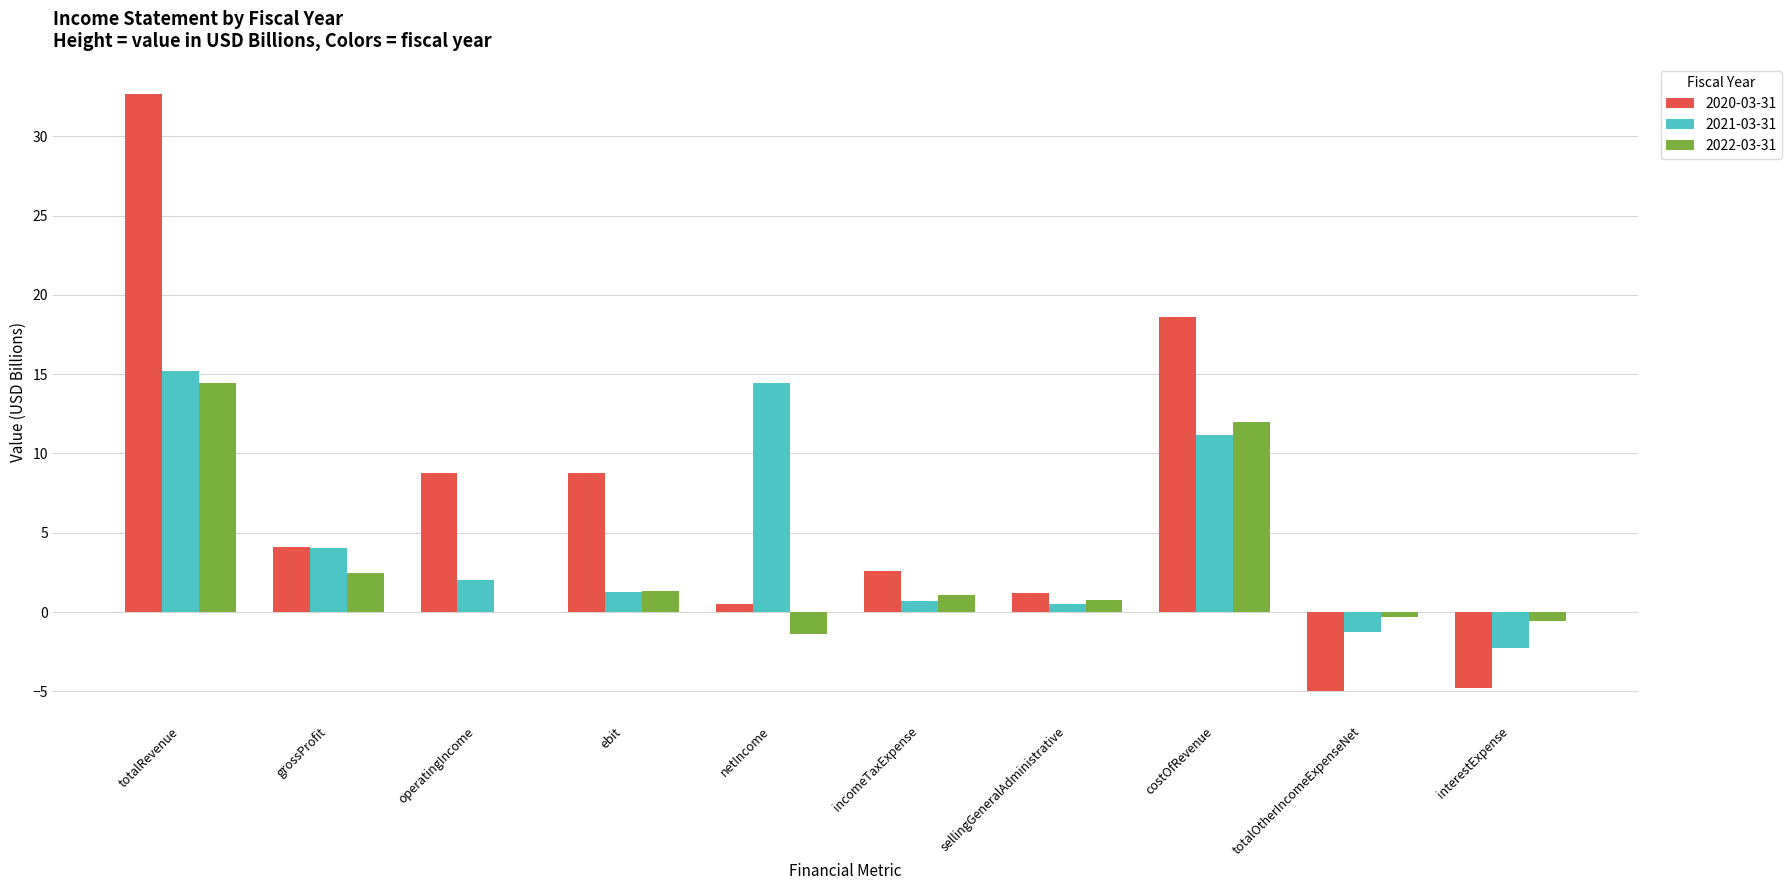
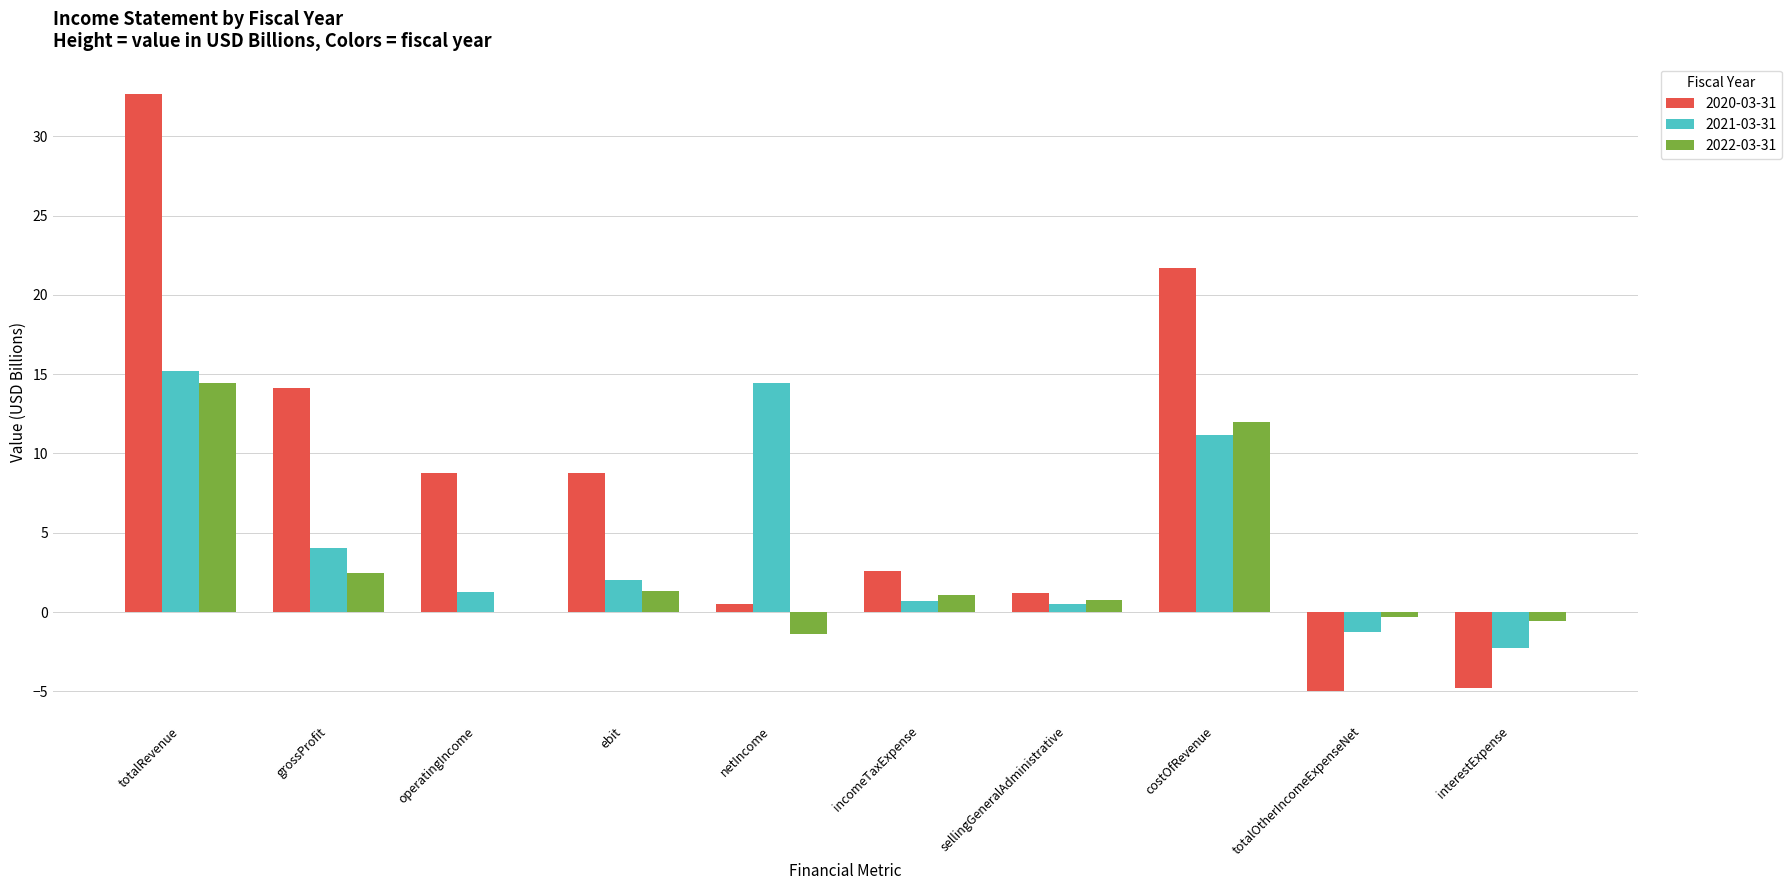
2020-03-31, grossProfit: 4.1 -> 14.1
2021-03-31, operatingIncome: 2.0 -> 1.3
2021-03-31, ebit: 1.3 -> 2.0
2020-03-31, costOfRevenue: 18.6 -> 21.7
